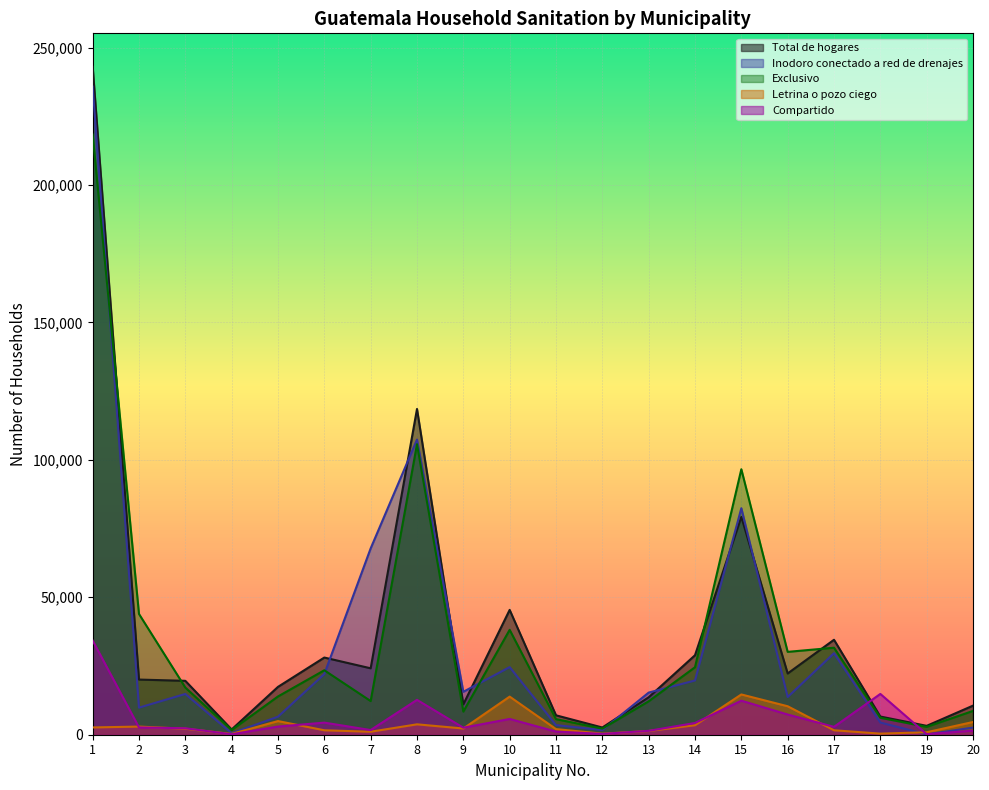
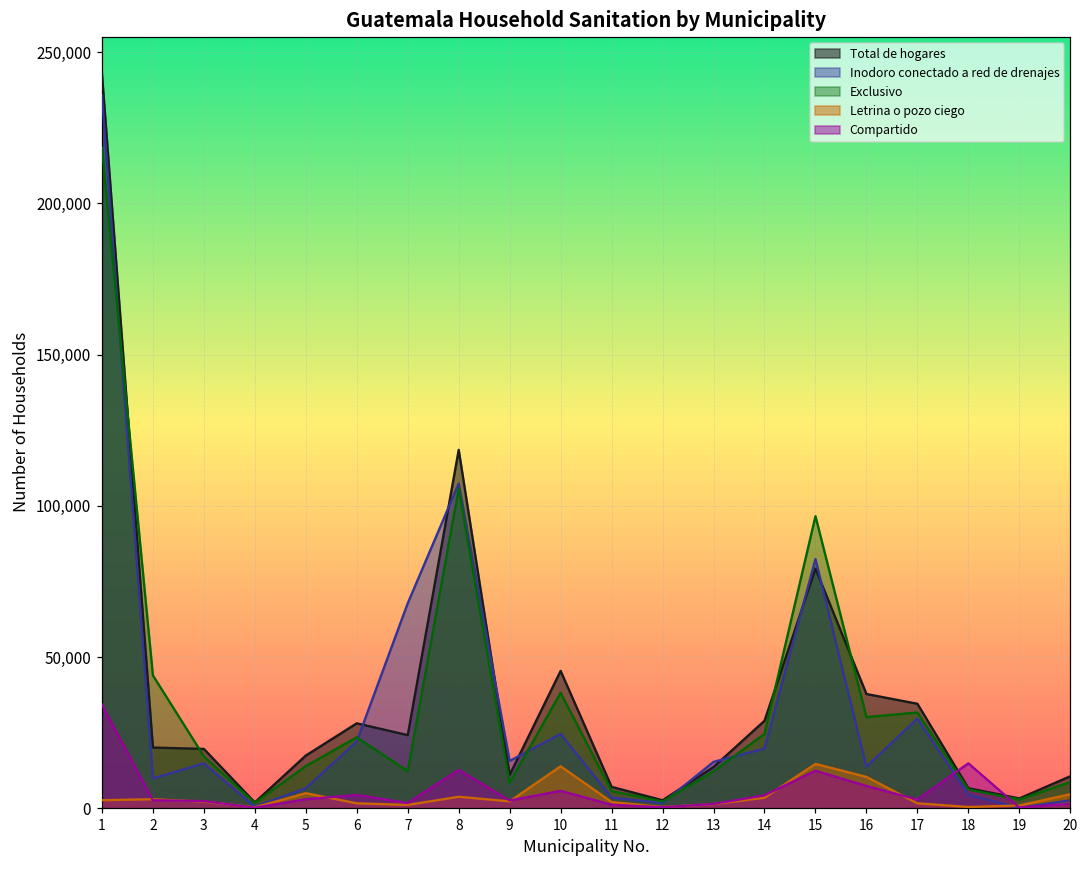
Total de hogares, 16: 22,000 -> 38,000
